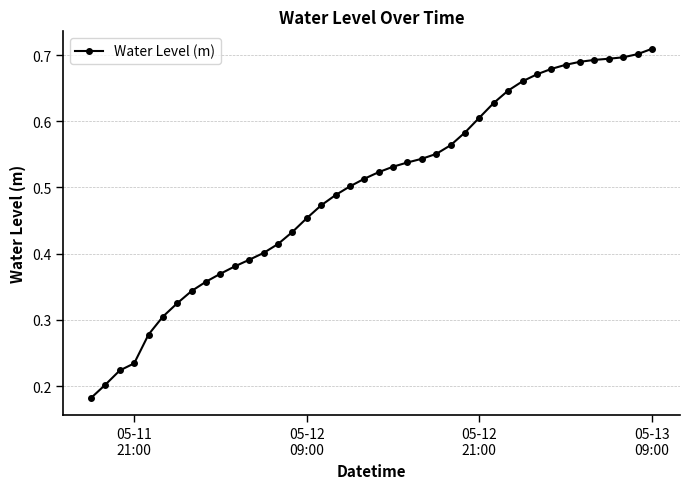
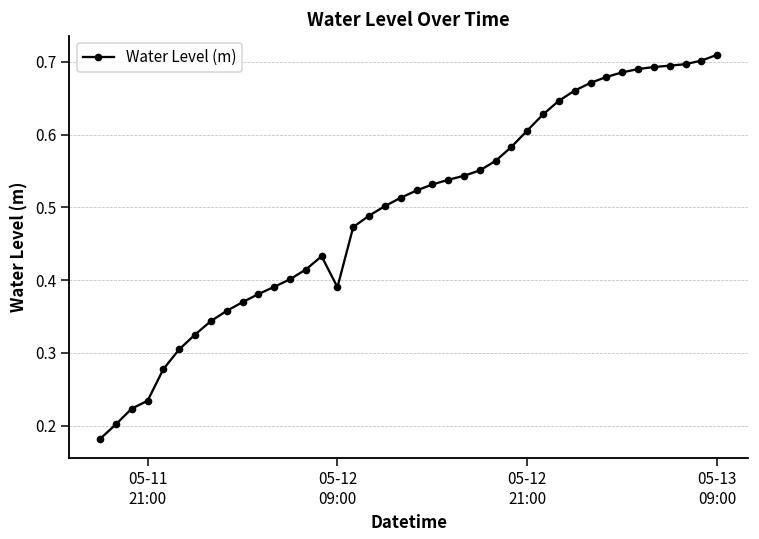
05-12 09:00: 0.45 -> 0.39
